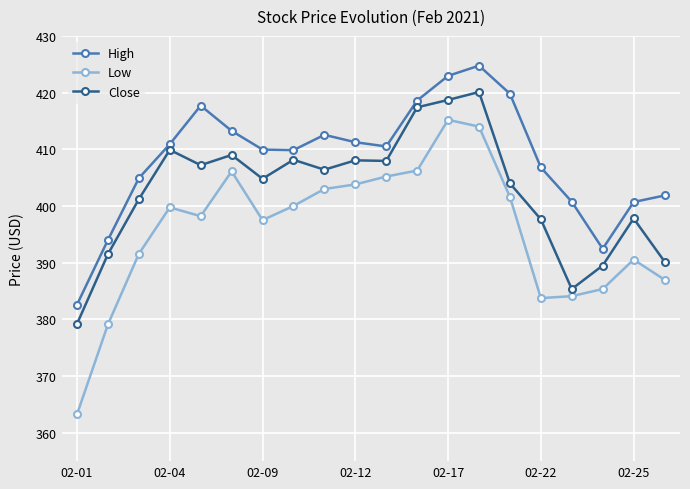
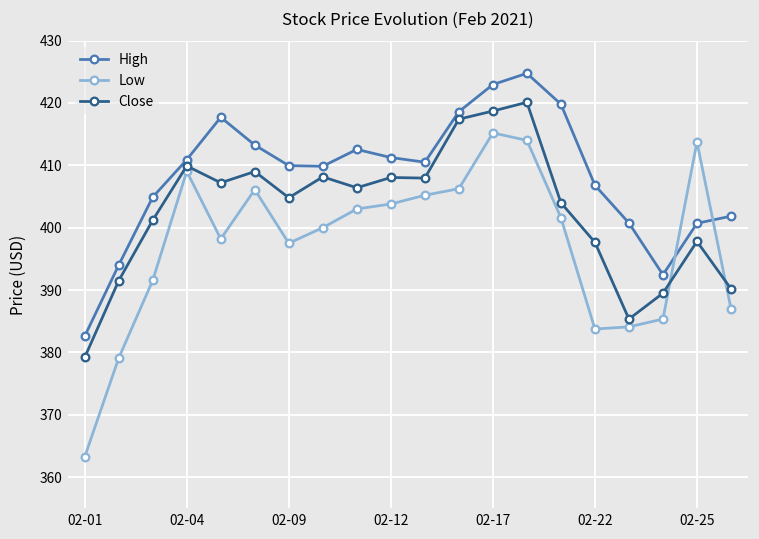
Low, 02-04: 400 -> 409
Low, 02-25: 391 -> 414
